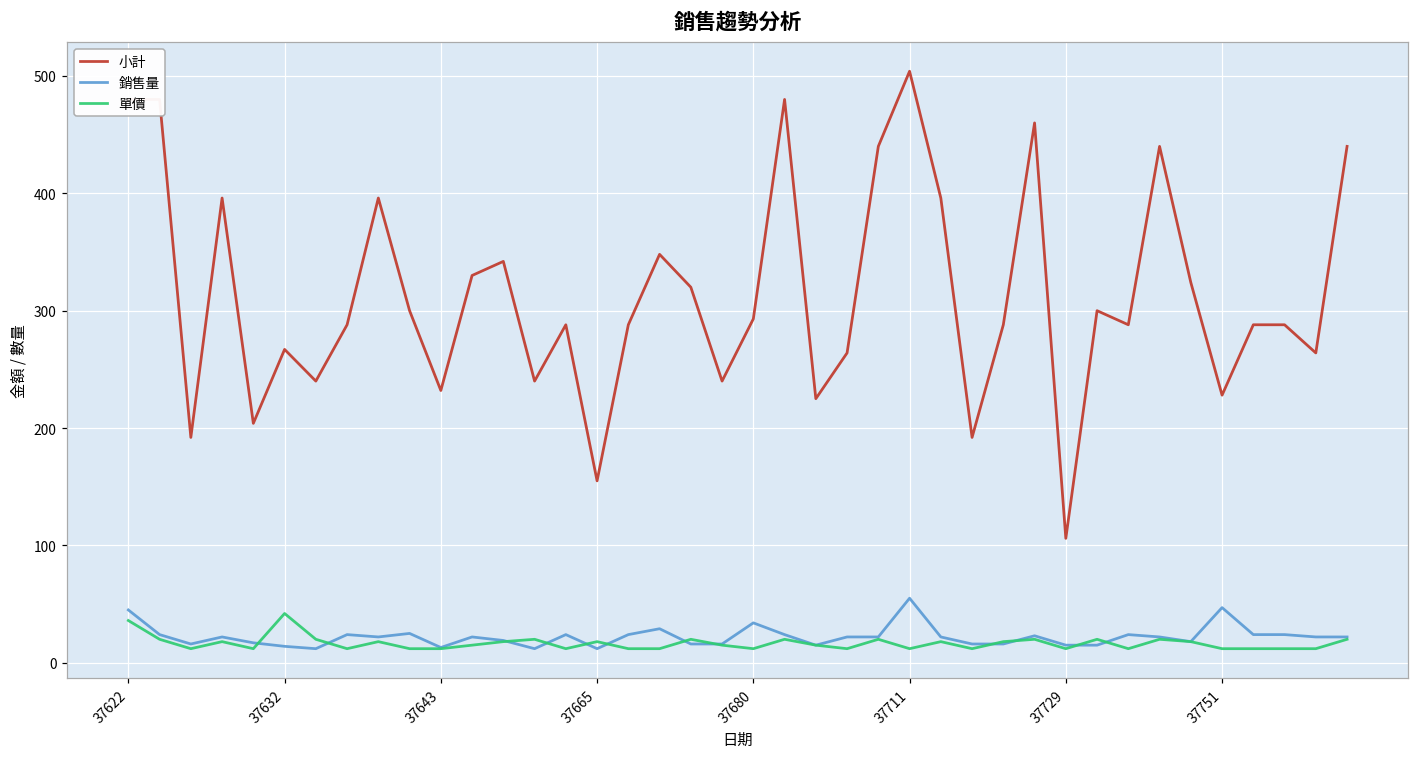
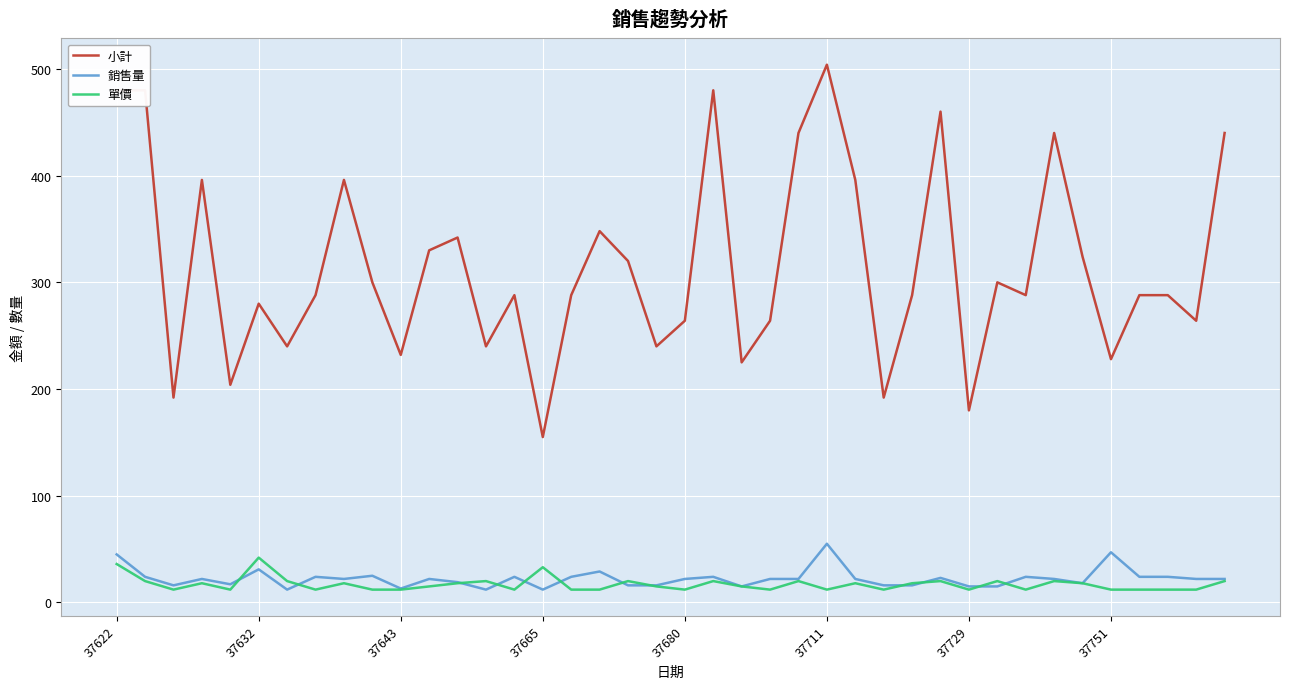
小計, 37632: 267 -> 280
銷售量, 37632: 14 -> 31
單價, 37665: 18 -> 33
小計, 37680: 293 -> 264
銷售量, 37680: 34 -> 22
小計, 37729: 106 -> 180
